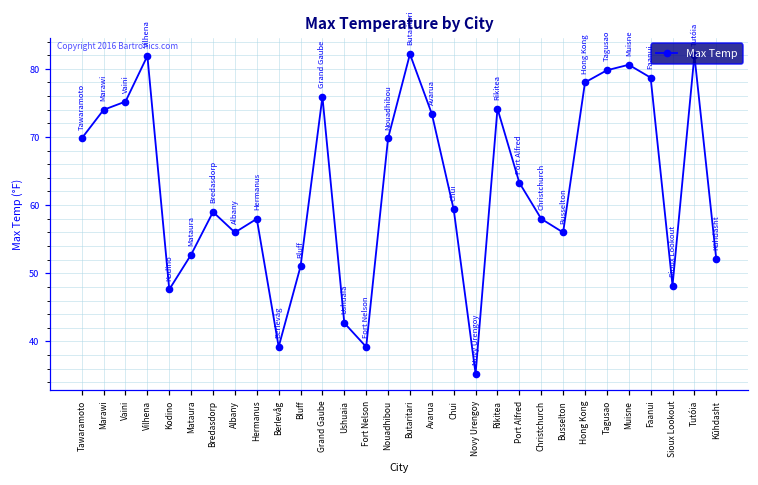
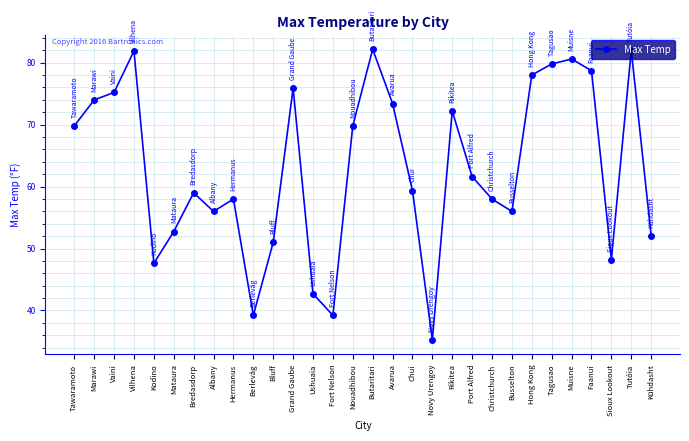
Rikitea: 74 -> 72
Port Alfred: 63 -> 62
